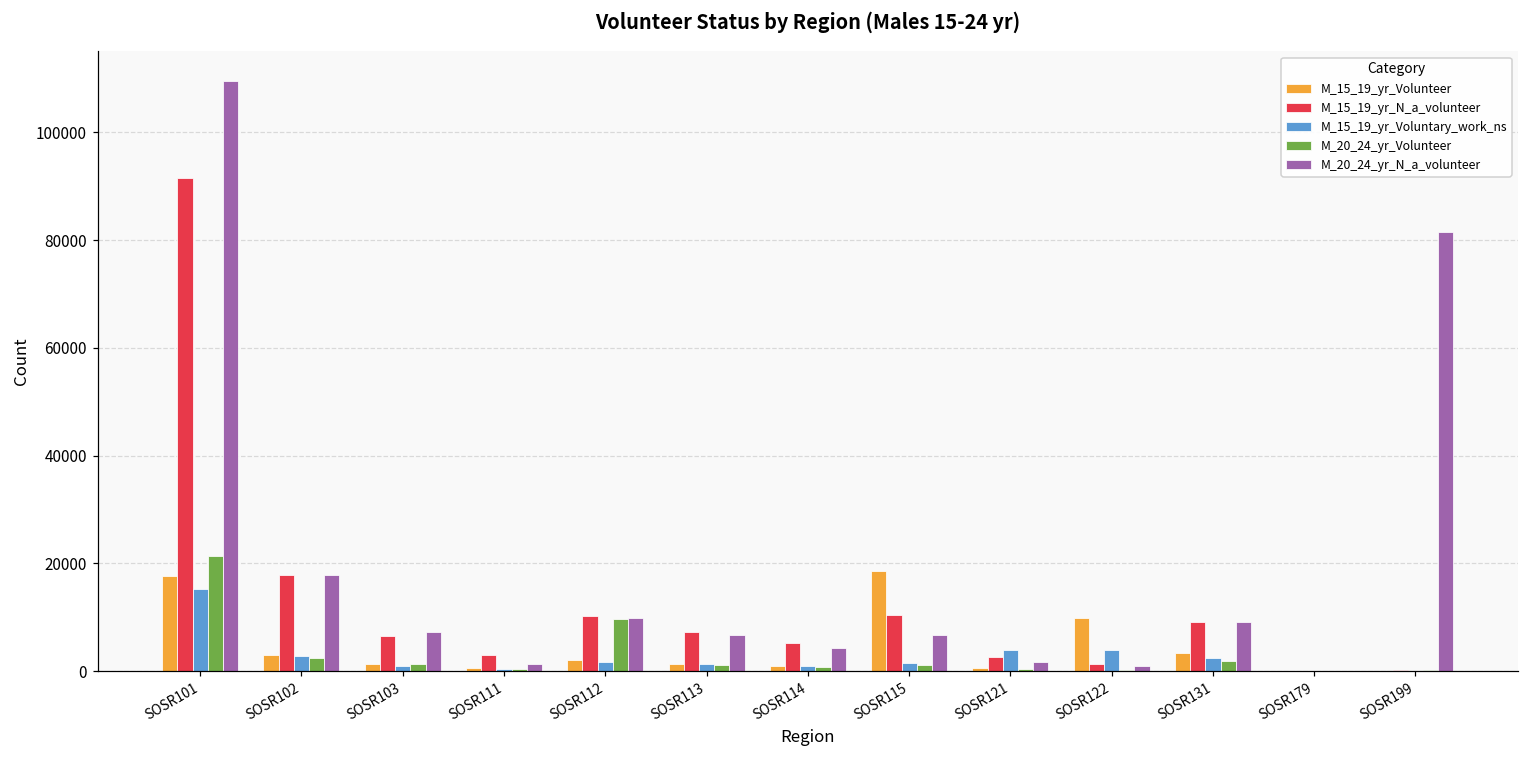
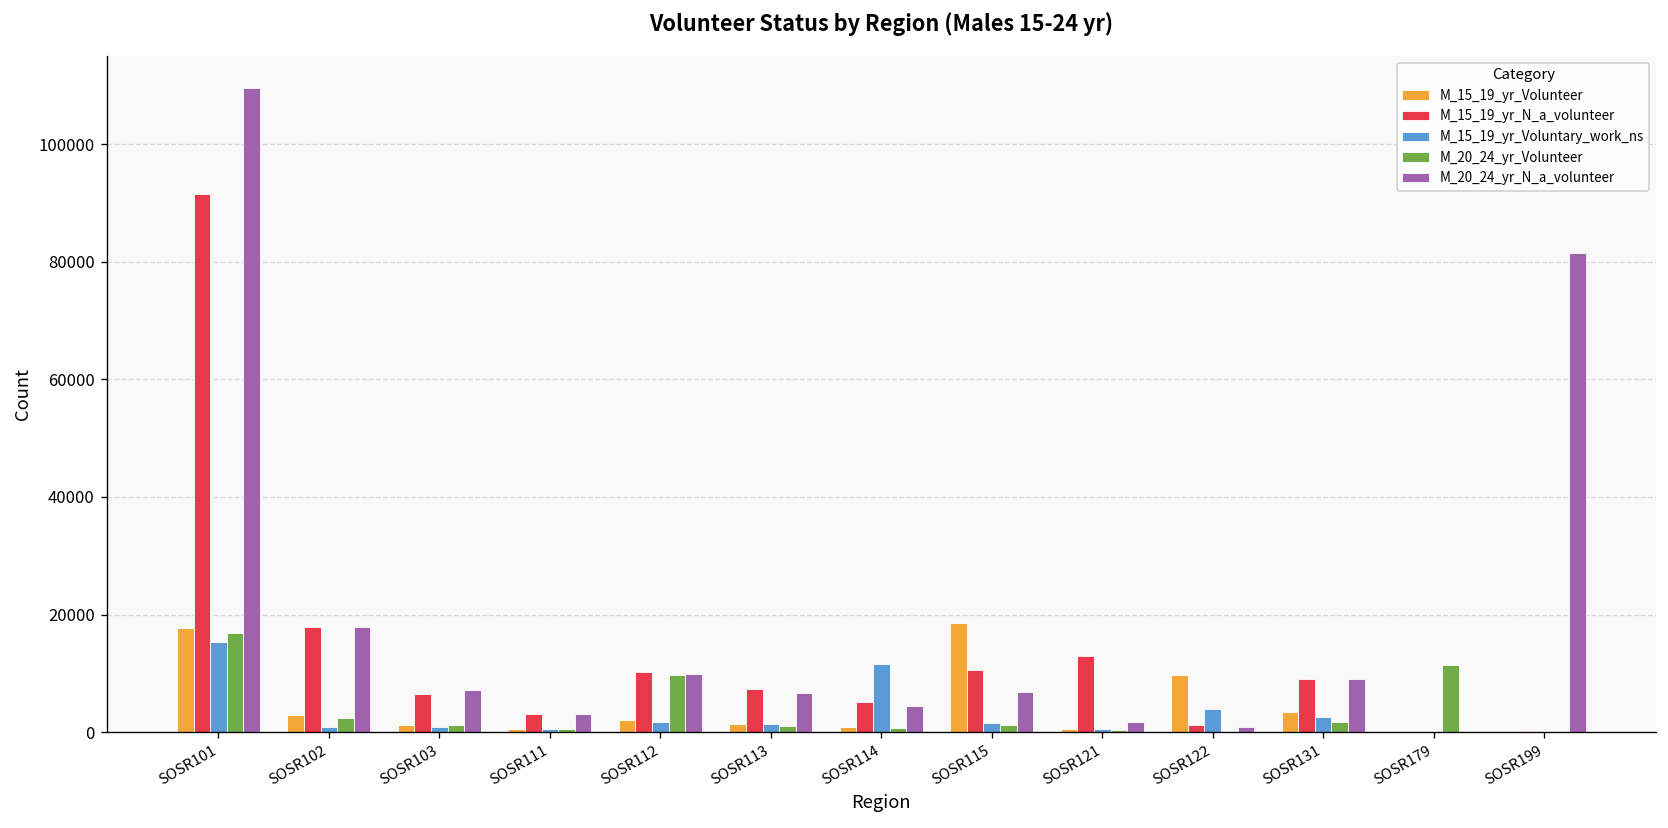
M_20_24_yr_Volunteer, SOSR101: 21000 -> 17000
M_15_19_yr_Voluntary_work_ns, SOSR102: 3000 -> 1000
M_20_24_yr_N_a_volunteer, SOSR111: 1000 -> 3000
M_15_19_yr_Voluntary_work_ns, SOSR114: 1000 -> 12000
M_15_19_yr_N_a_volunteer, SOSR121: 3000 -> 13000
M_15_19_yr_Voluntary_work_ns, SOSR121: 4000 -> 0
M_20_24_yr_Volunteer, SOSR179: 0 -> 11000
